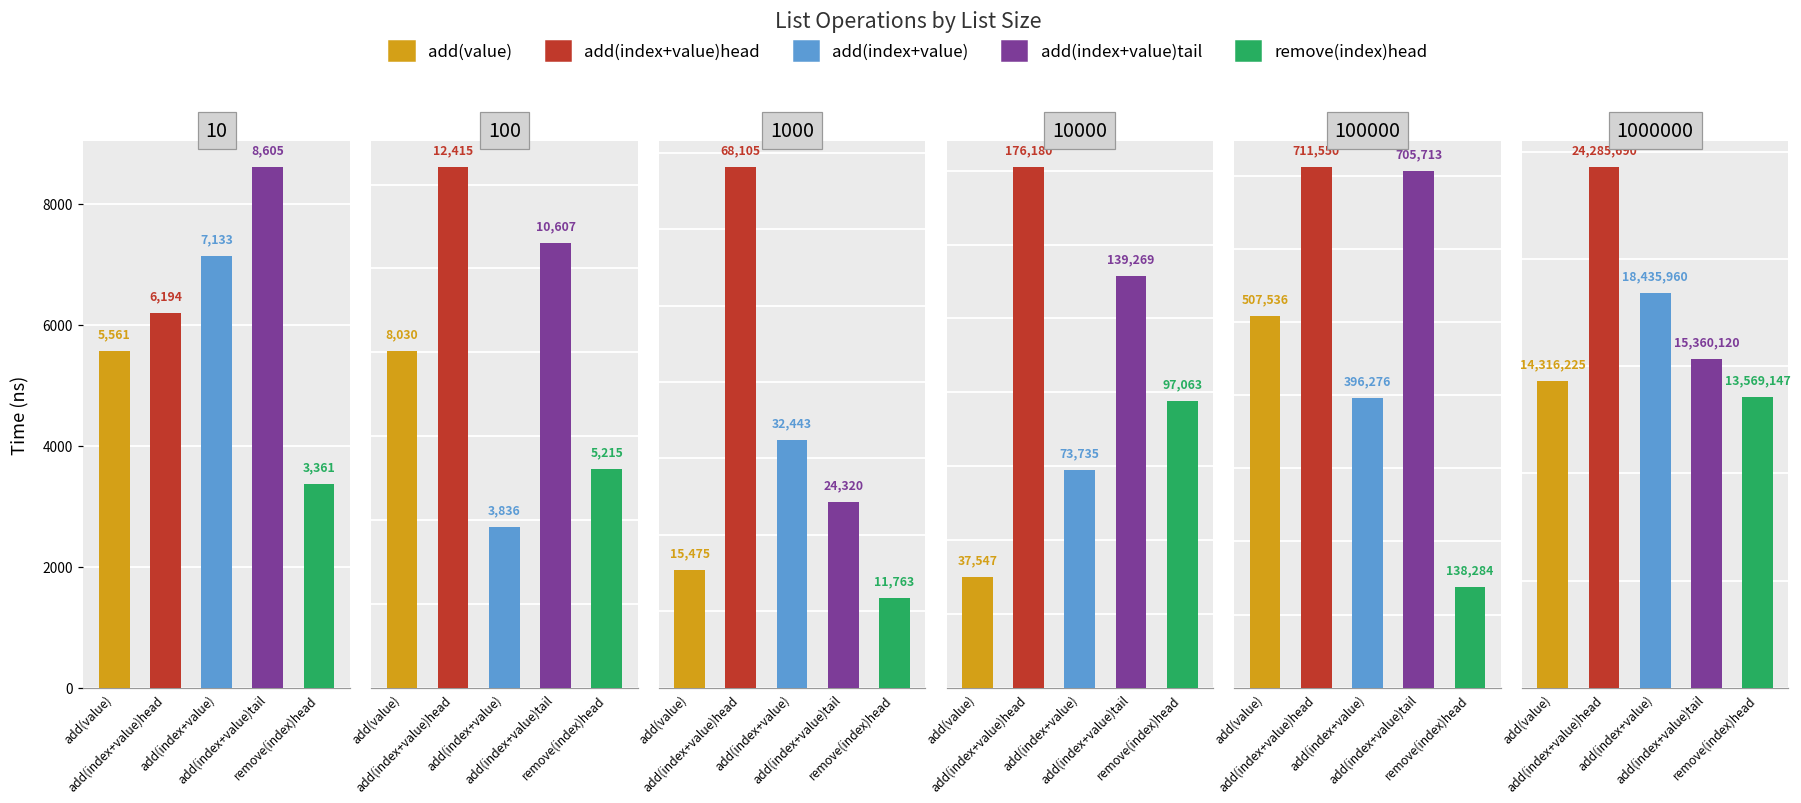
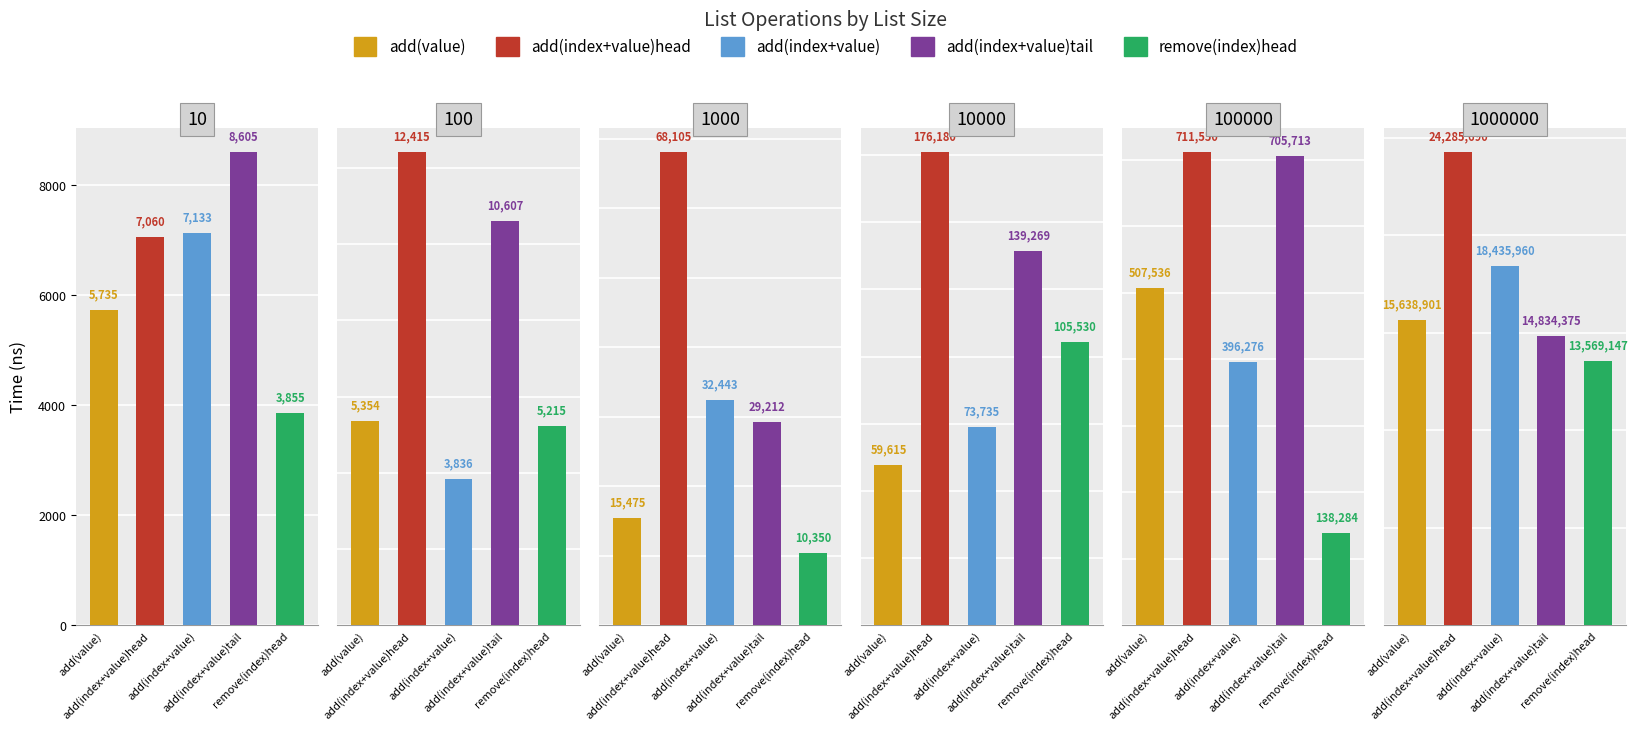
10, add(value): 5,561 -> 5,735
10, add(index+value)head: 6,194 -> 7,060
10, remove(index)head: 3,361 -> 3,855
100, add(value): 8,030 -> 5,354
1000, add(index+value)tail: 24,320 -> 29,212
1000, remove(index)head: 11,763 -> 10,350
10000, add(value): 37,547 -> 59,615
10000, remove(index)head: 97,063 -> 105,530
1000000, add(value): 14,316,225 -> 15,638,901
1000000, add(index+value)tail: 15,360,120 -> 14,834,375
